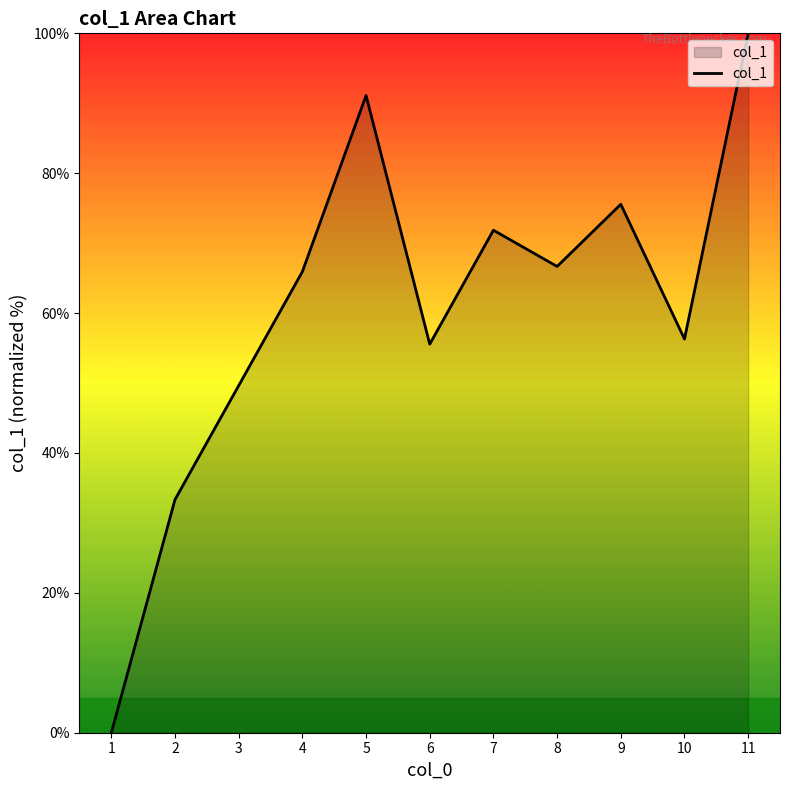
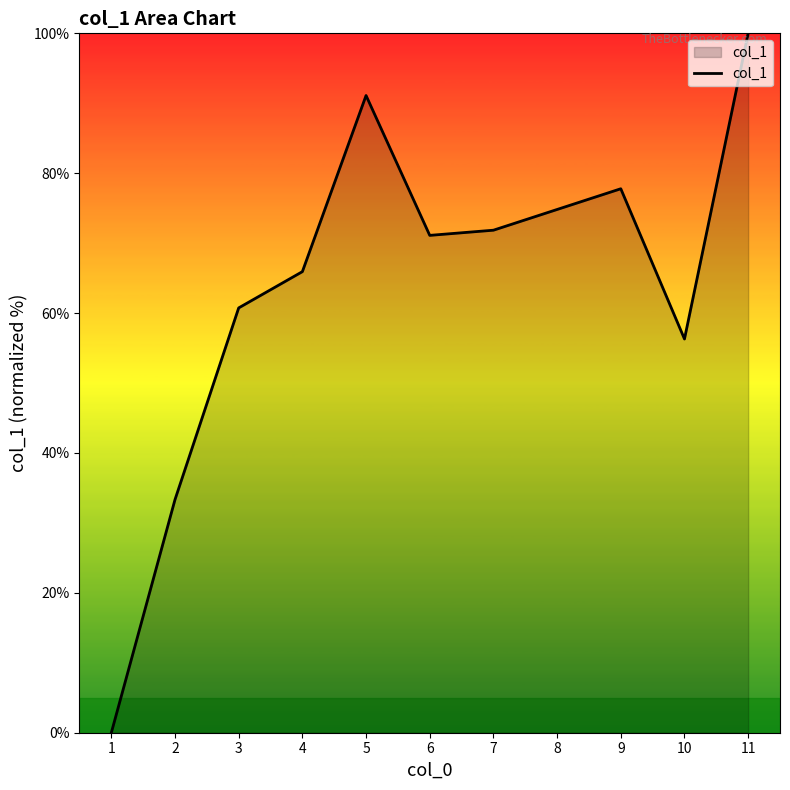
3: 50% -> 61%
6: 56% -> 71%
8: 67% -> 75%
9: 76% -> 78%
